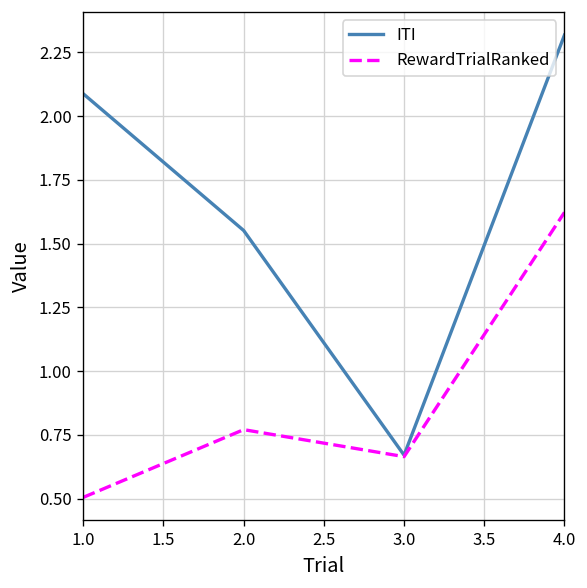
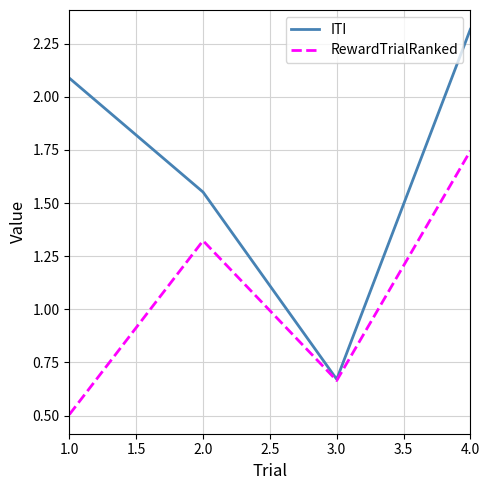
RewardTrialRanked, 2.0: 0.77 -> 1.32
RewardTrialRanked, 4.0: 1.62 -> 1.75
